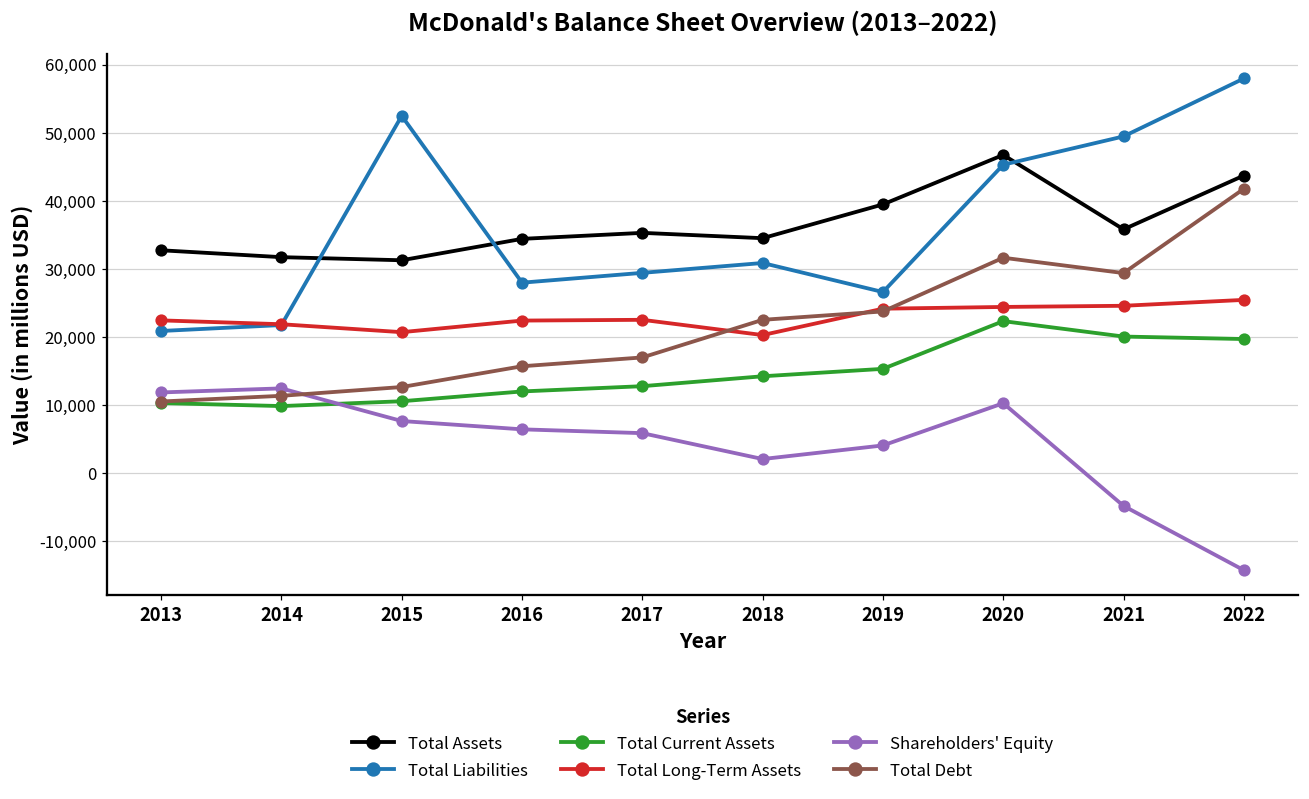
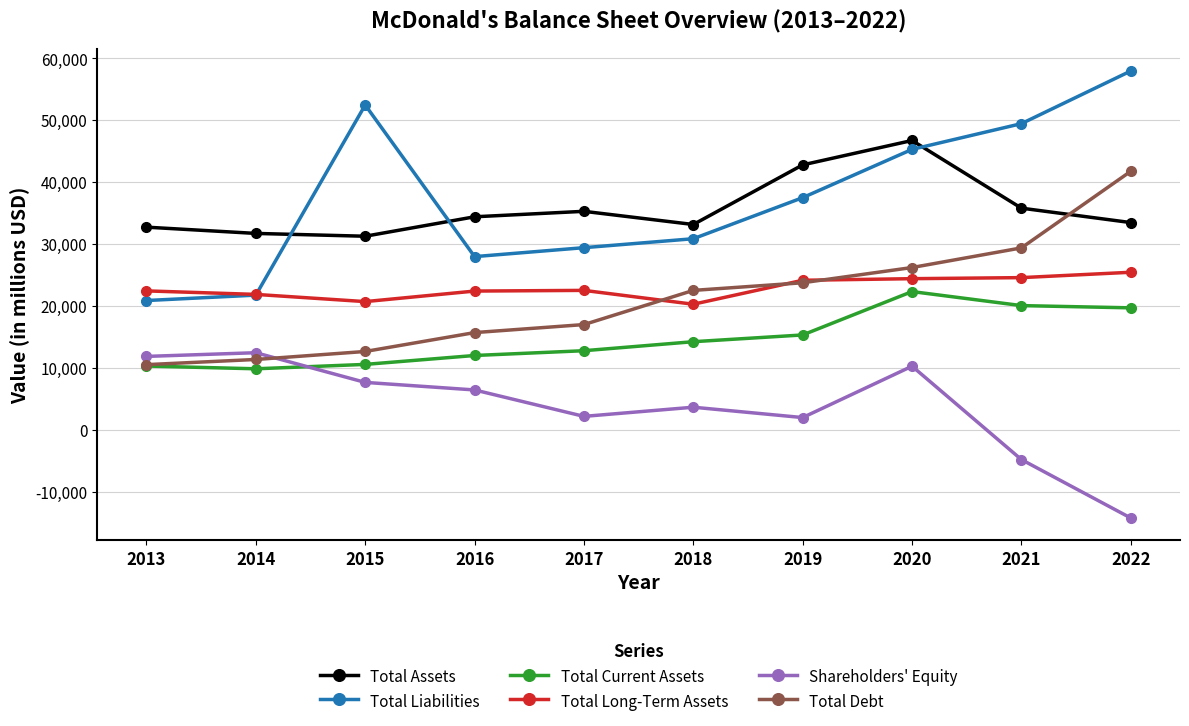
Shareholders' Equity, 2017: 6,000 -> 2,000
Total Assets, 2018: 35,000 -> 33,000
Shareholders' Equity, 2018: 2,000 -> 4,000
Total Assets, 2019: 39,000 -> 43,000
Total Liabilities, 2019: 27,000 -> 37,000
Shareholders' Equity, 2019: 4,000 -> 2,000
Total Debt, 2020: 32,000 -> 26,000
Total Assets, 2022: 44,000 -> 33,000
